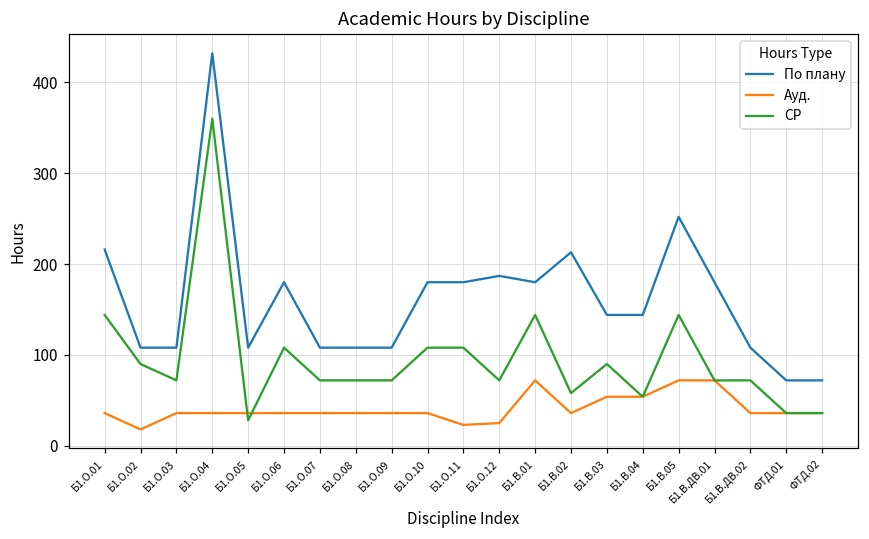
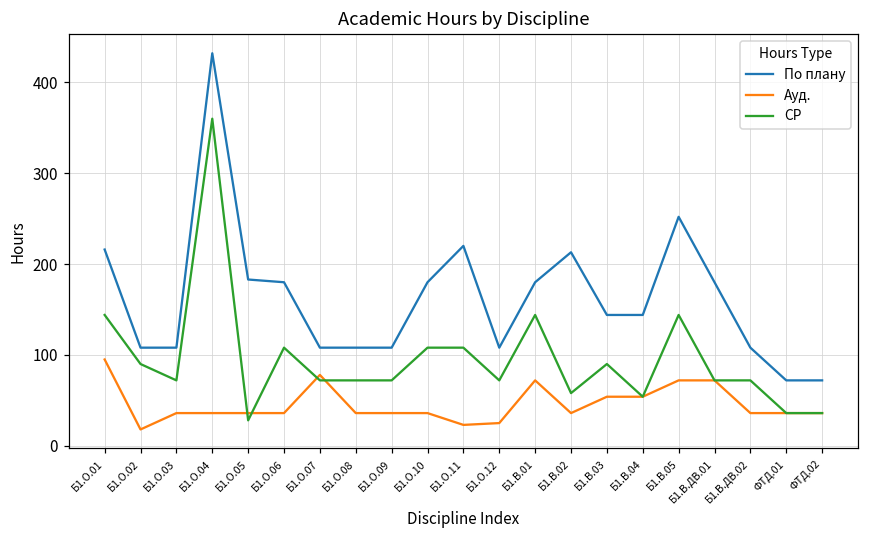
Ауд., Б1.О.01: 40 -> 100
По плану, Б1.О.05: 110 -> 180
Ауд., Б1.О.07: 40 -> 80
По плану, Б1.О.11: 180 -> 220
По плану, Б1.О.12: 190 -> 110
